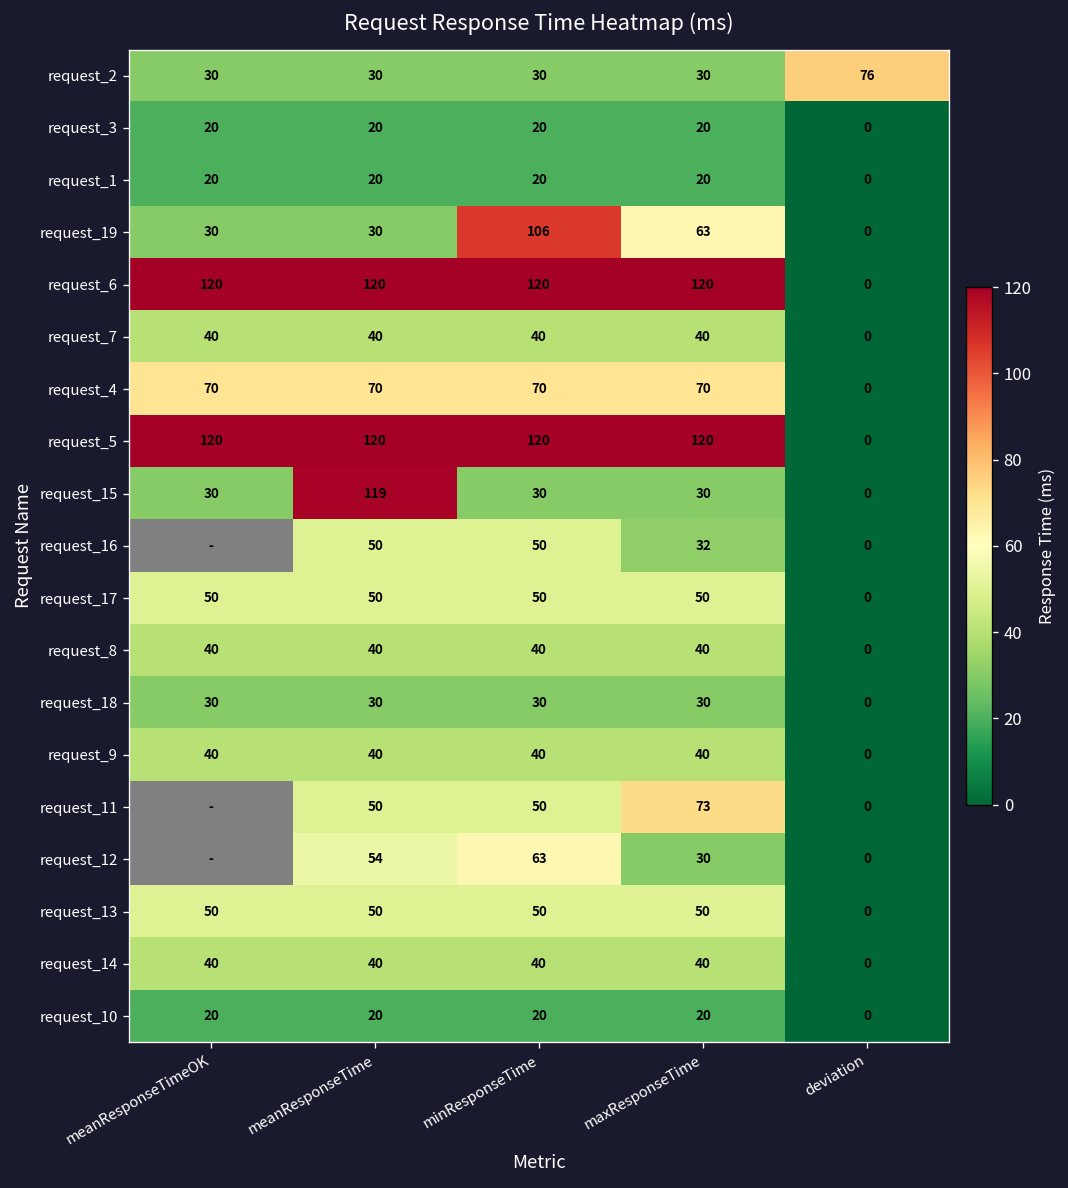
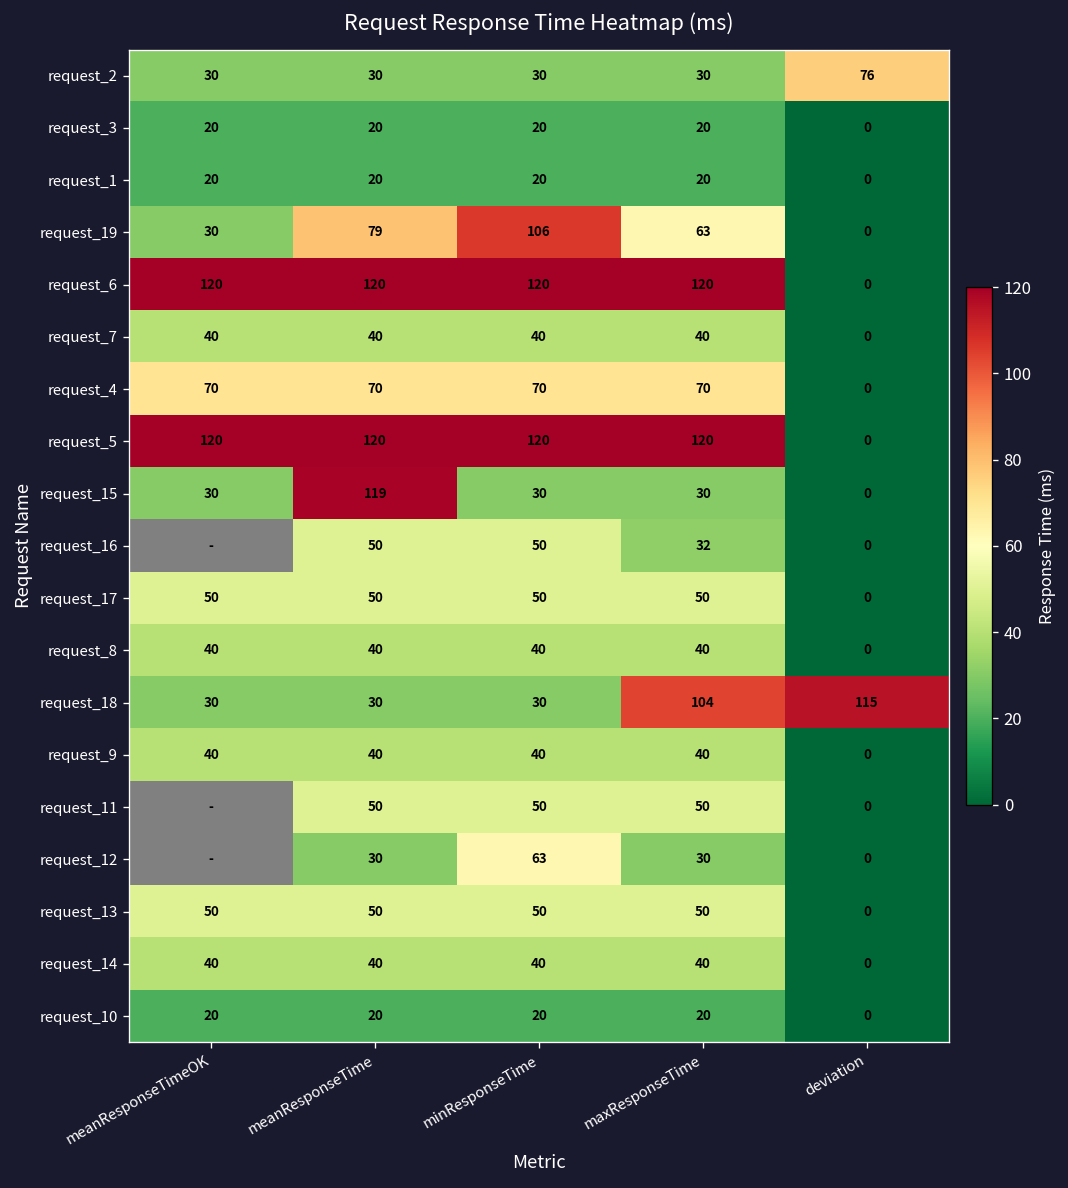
request_19, meanResponseTime: 30 -> 79
request_18, maxResponseTime: 30 -> 104
request_18, deviation: 0 -> 115
request_11, maxResponseTime: 73 -> 50
request_12, meanResponseTime: 54 -> 30
